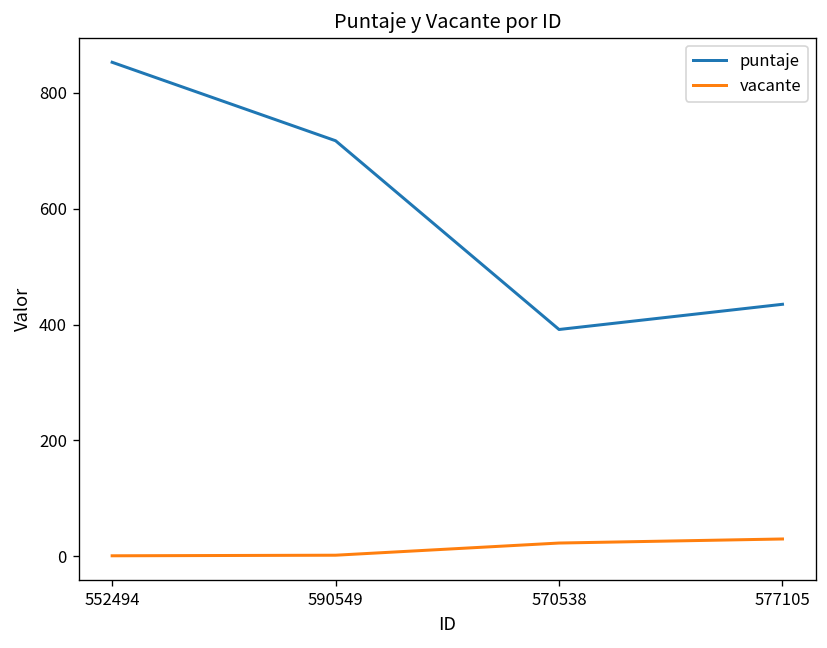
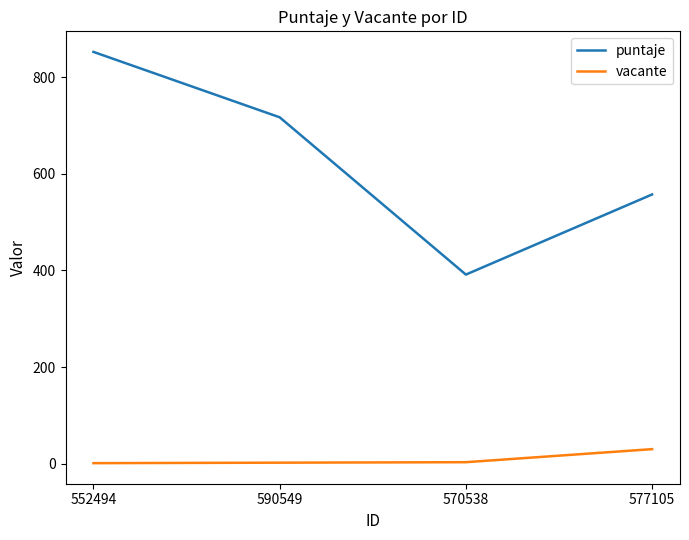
vacante, 570538: 20 -> 0
puntaje, 577105: 430 -> 560
